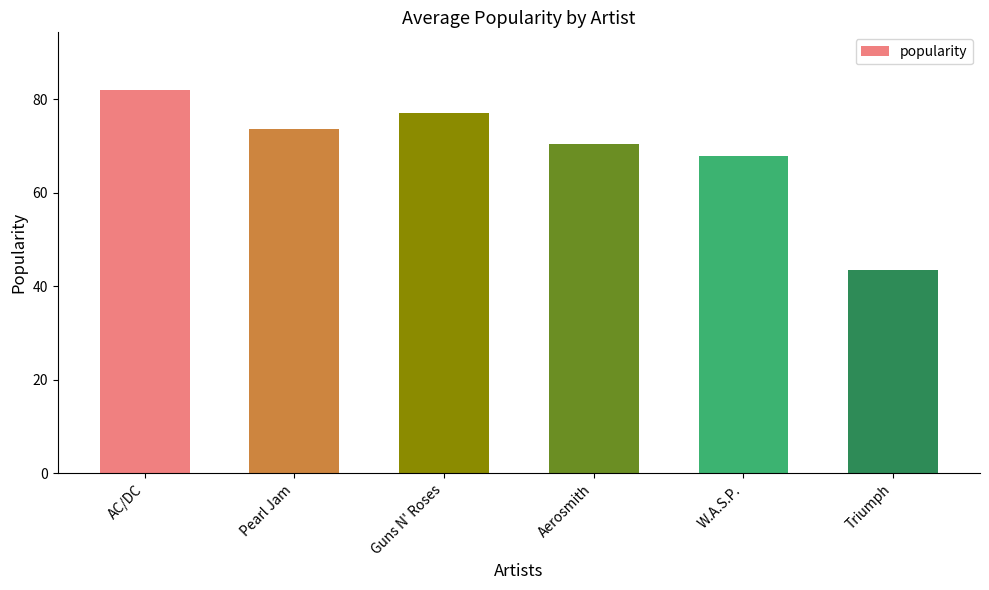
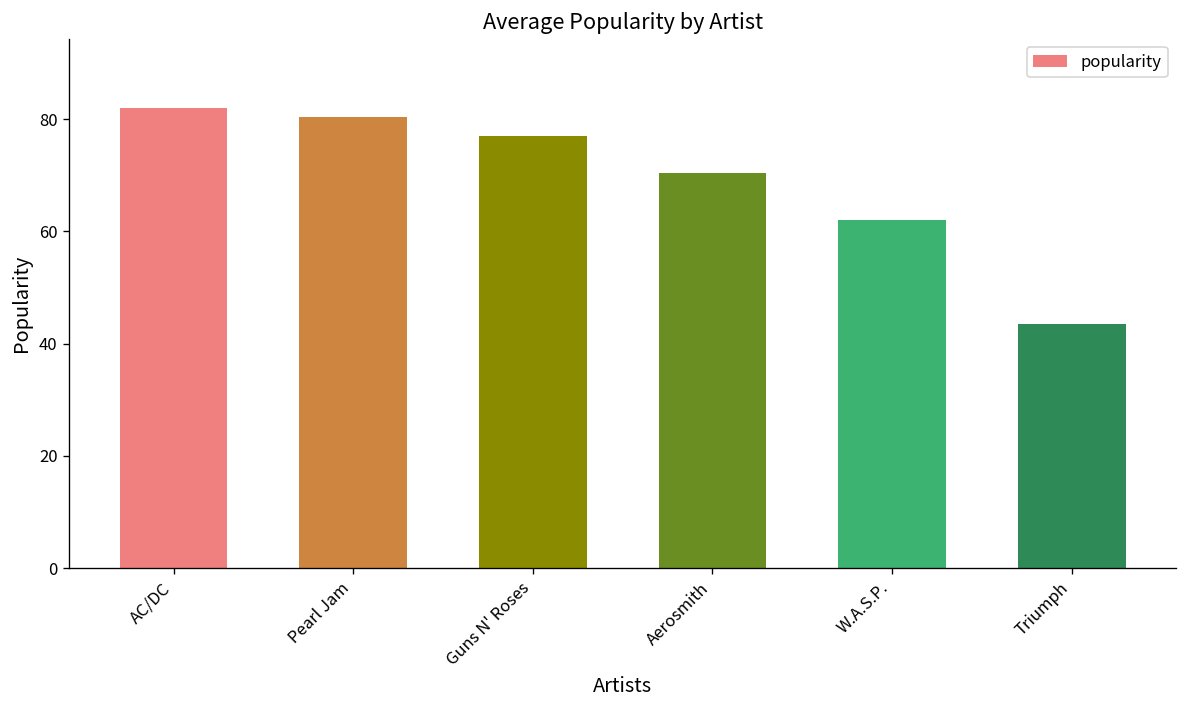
Pearl Jam: 74 -> 80
W.A.S.P.: 68 -> 62
